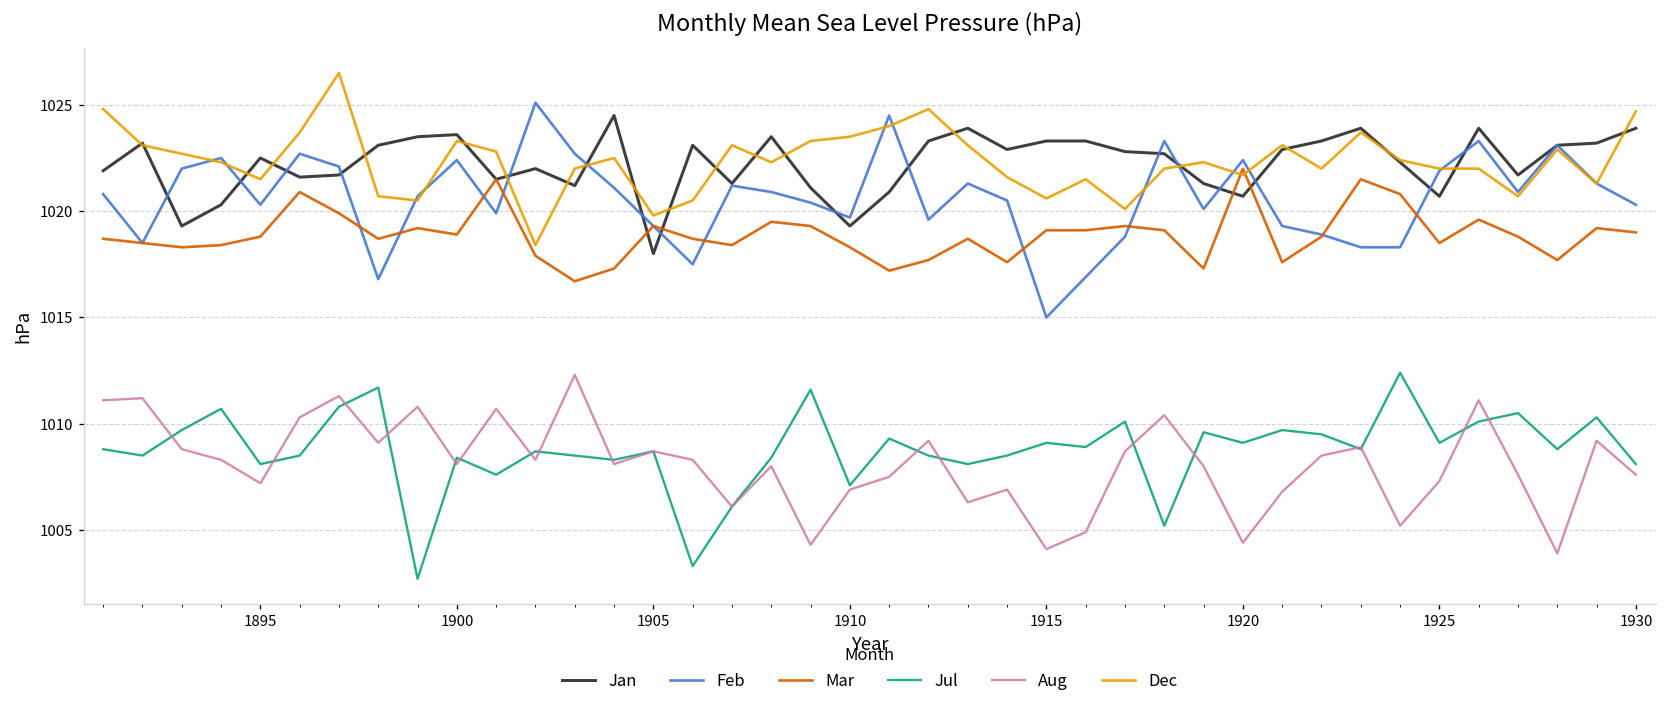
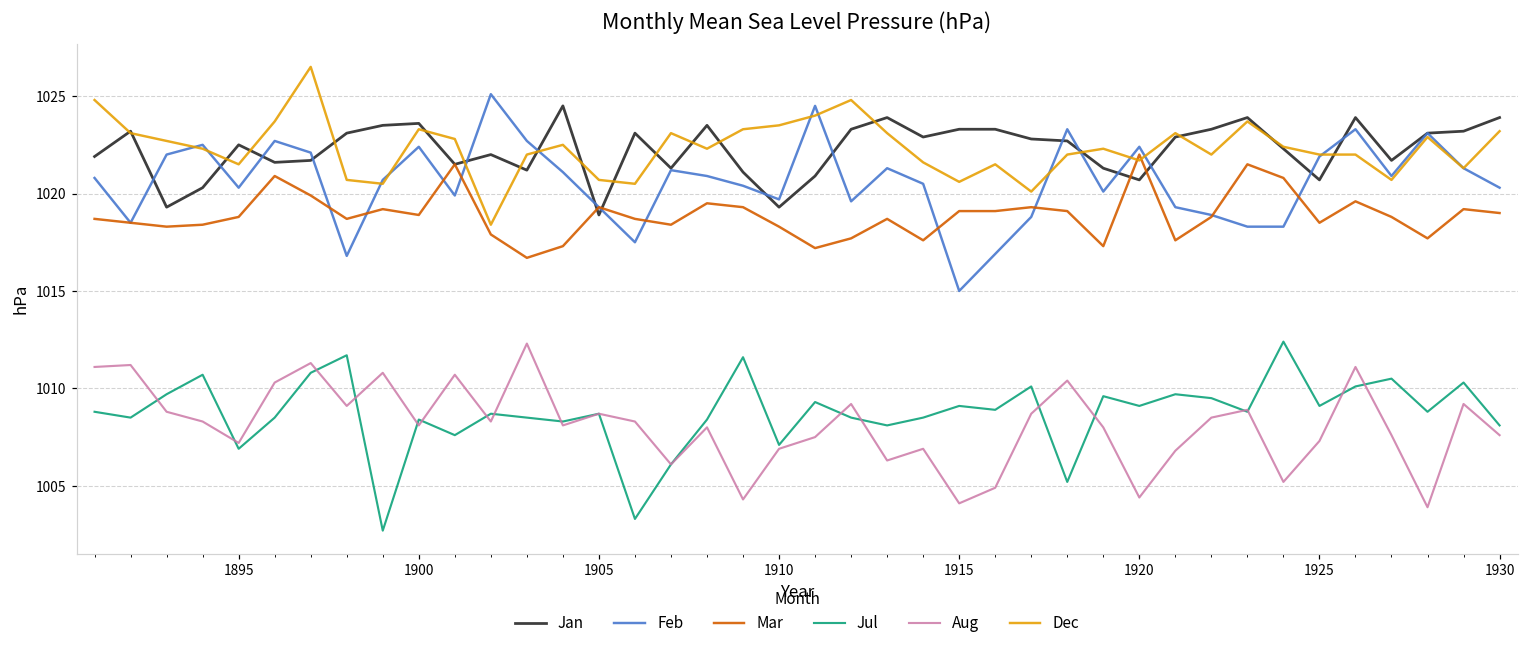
Jul, 1895: 1008.1 -> 1006.9
Jan, 1905: 1018.0 -> 1018.9
Dec, 1905: 1019.8 -> 1020.7
Dec, 1930: 1024.7 -> 1023.2
